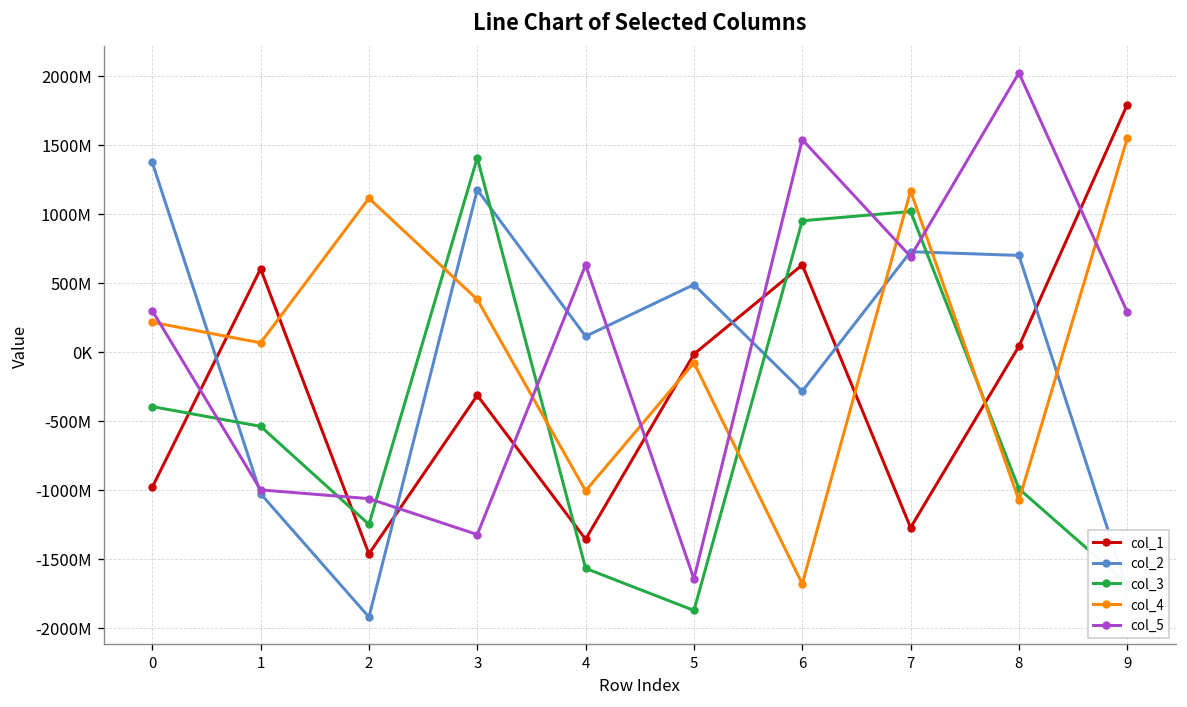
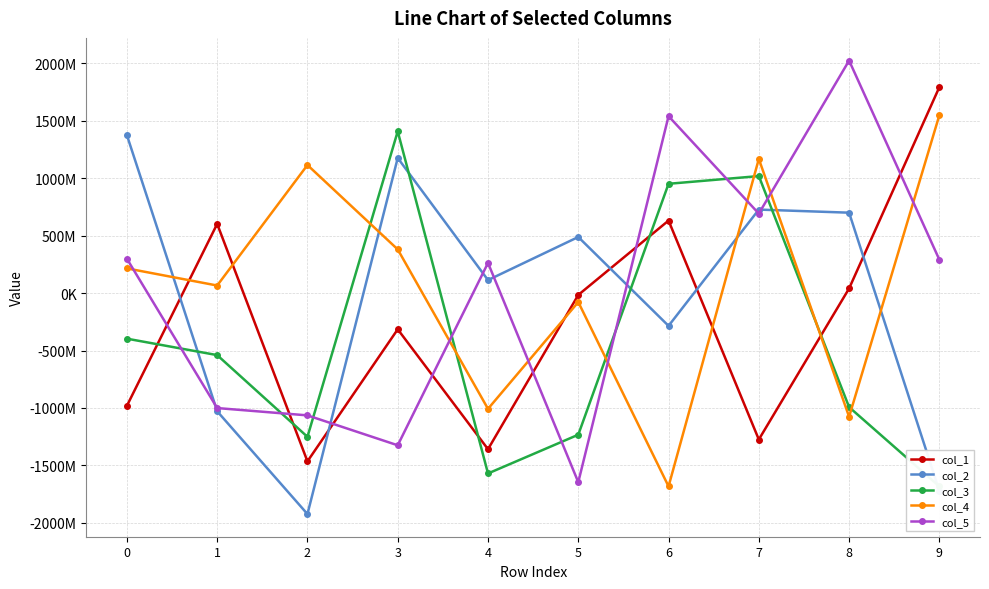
col_5, 4: 630000000 -> 260000000
col_3, 5: -1870000000 -> -1230000000
